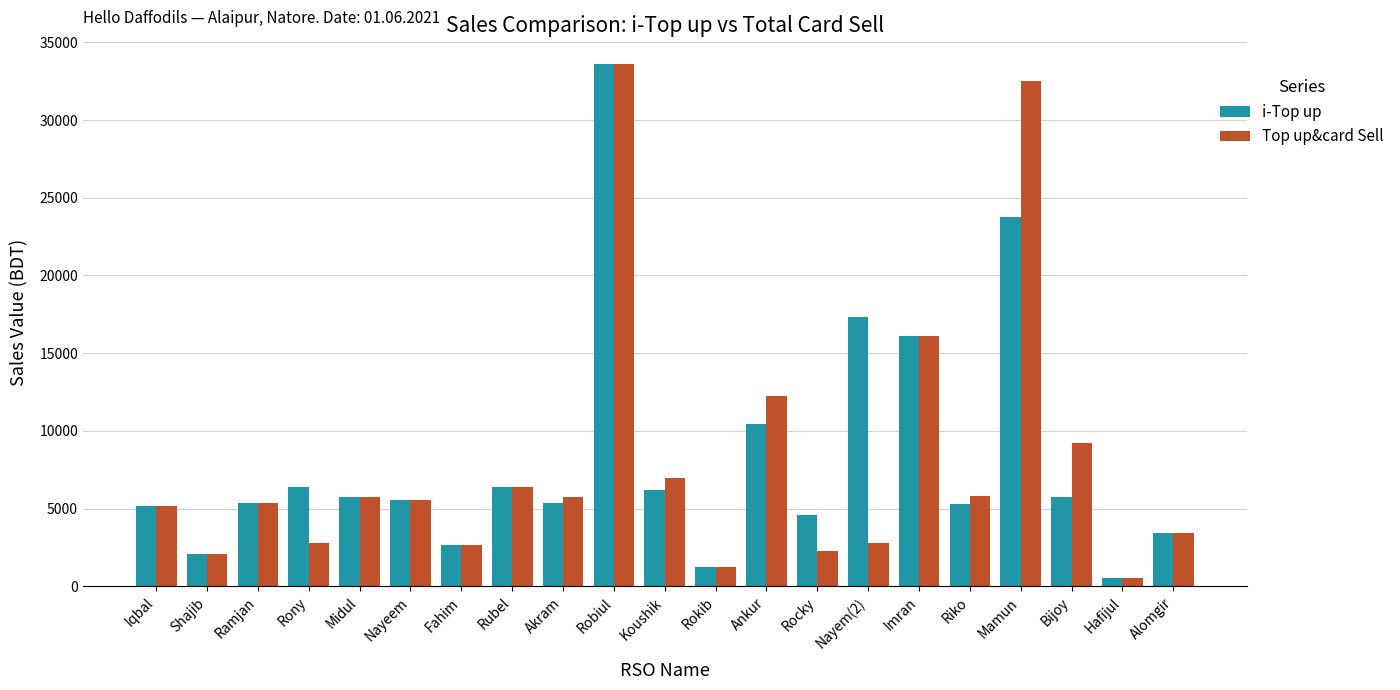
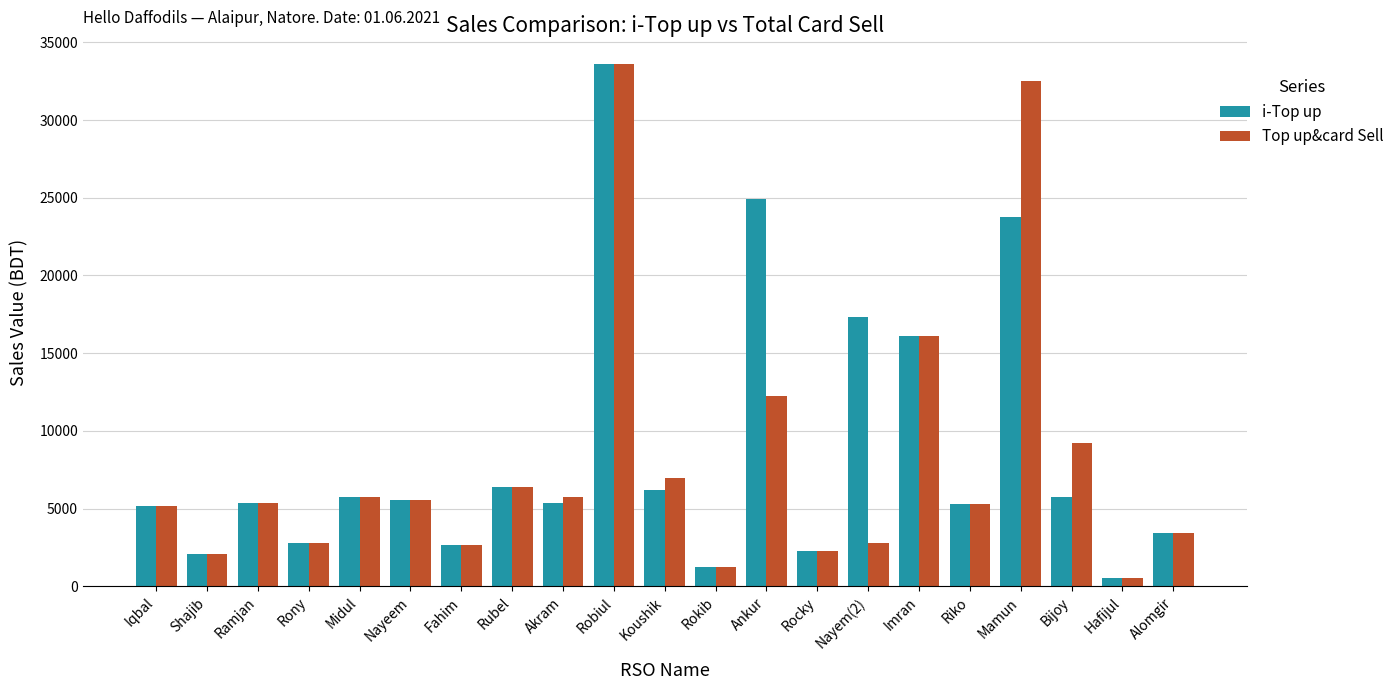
i-Top up, Rony: 6400 -> 2800
i-Top up, Ankur: 10400 -> 24900
i-Top up, Rocky: 4600 -> 2300
Top up&card Sell, Riko: 5800 -> 5300
